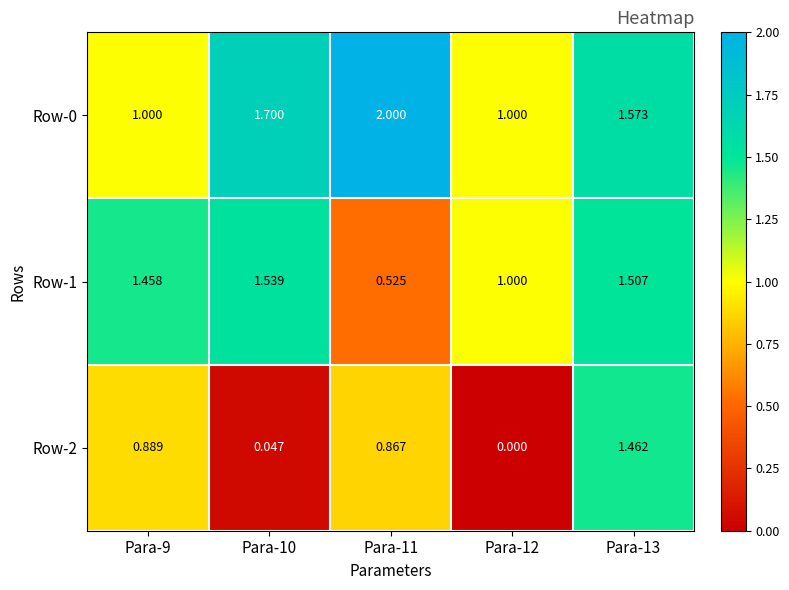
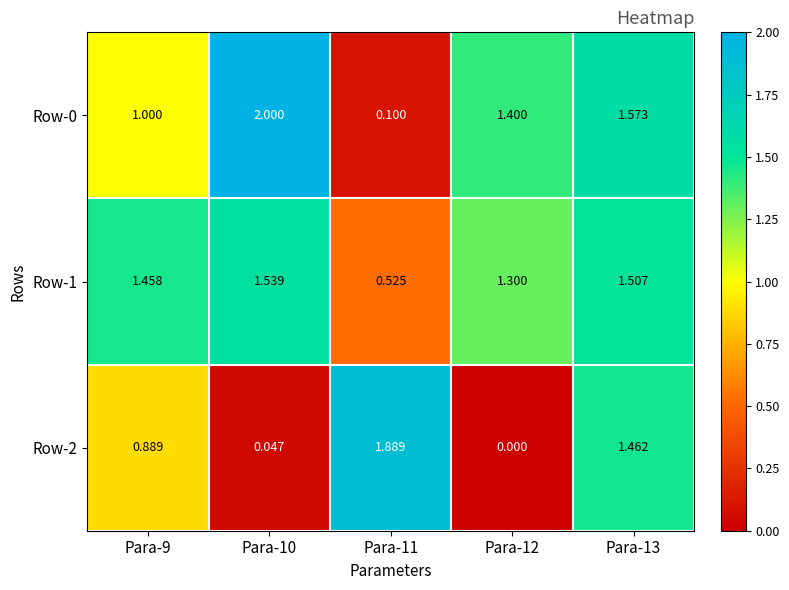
Row-0, Para-10: 1.700 -> 2.000
Row-0, Para-11: 2.000 -> 0.100
Row-0, Para-12: 1.000 -> 1.400
Row-1, Para-12: 1.000 -> 1.300
Row-2, Para-11: 0.867 -> 1.889
